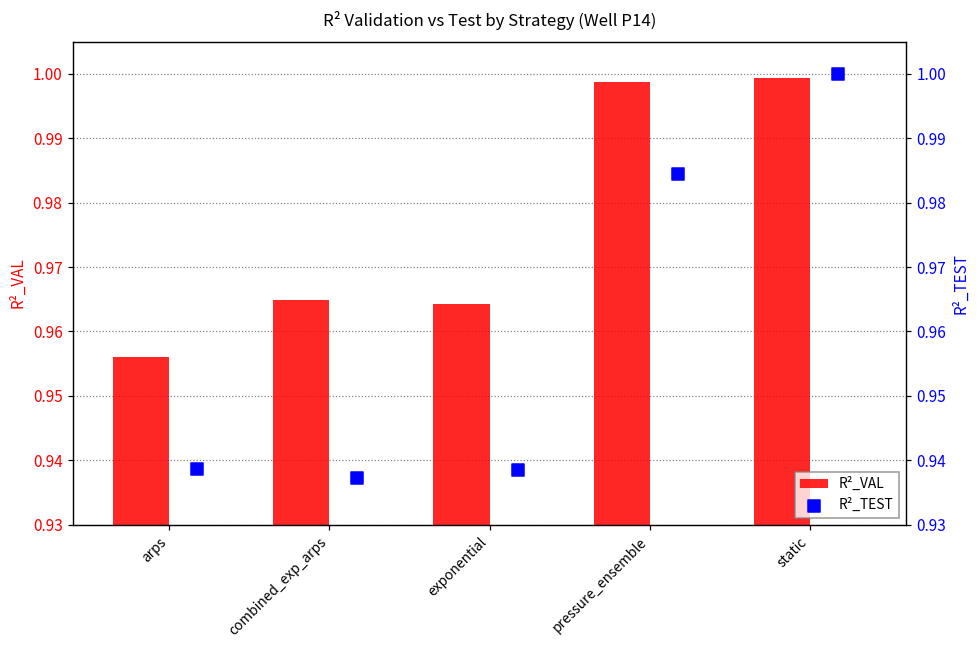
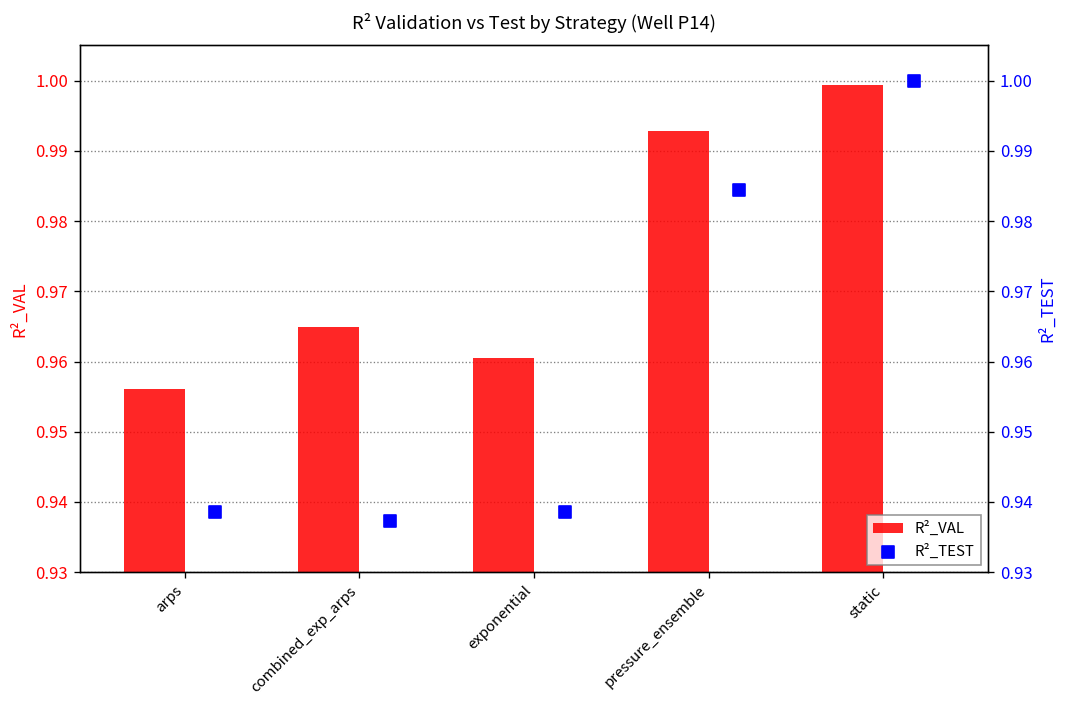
R²_VAL, exponential: 0.964 -> 0.960
R²_VAL, pressure_ensemble: 0.999 -> 0.993
